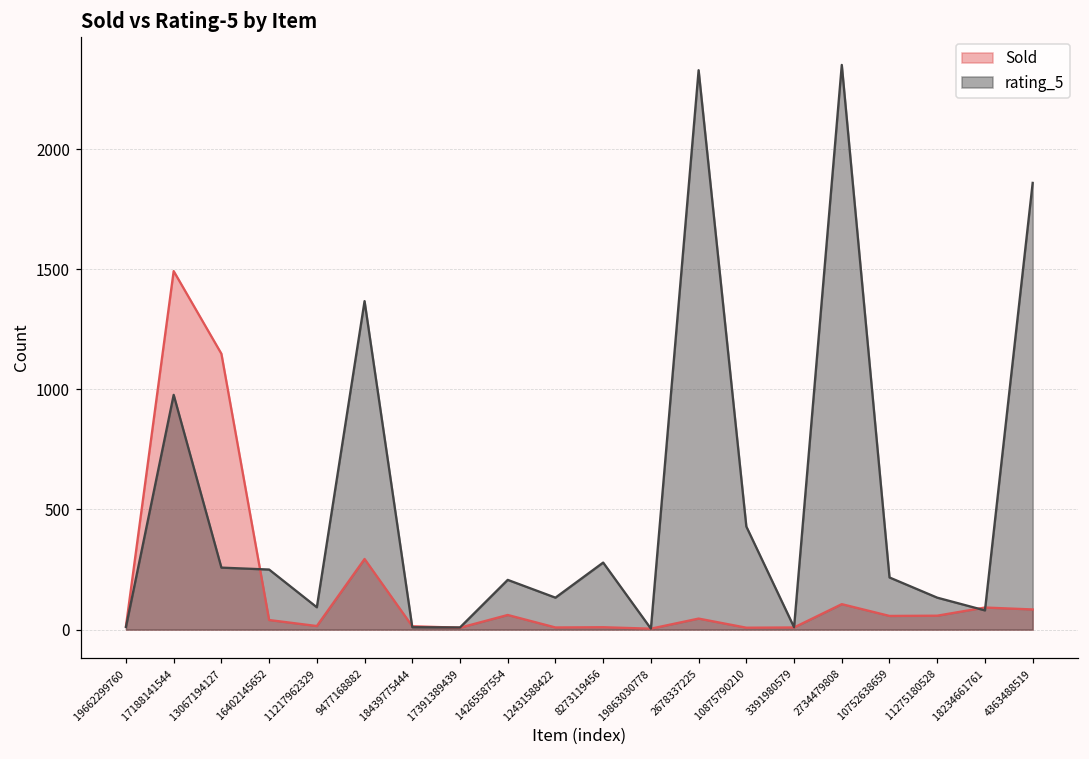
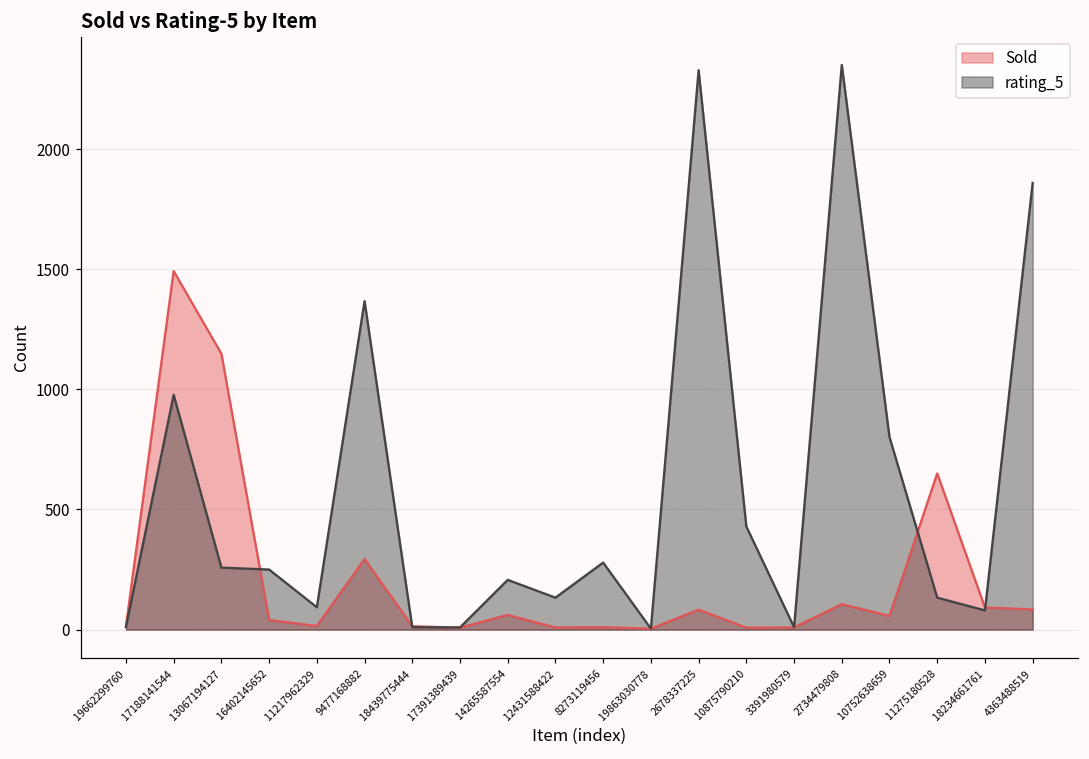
Sold, 2678337225: 50 -> 80
rating_5, 10752638659: 220 -> 800
Sold, 11275180528: 60 -> 650
